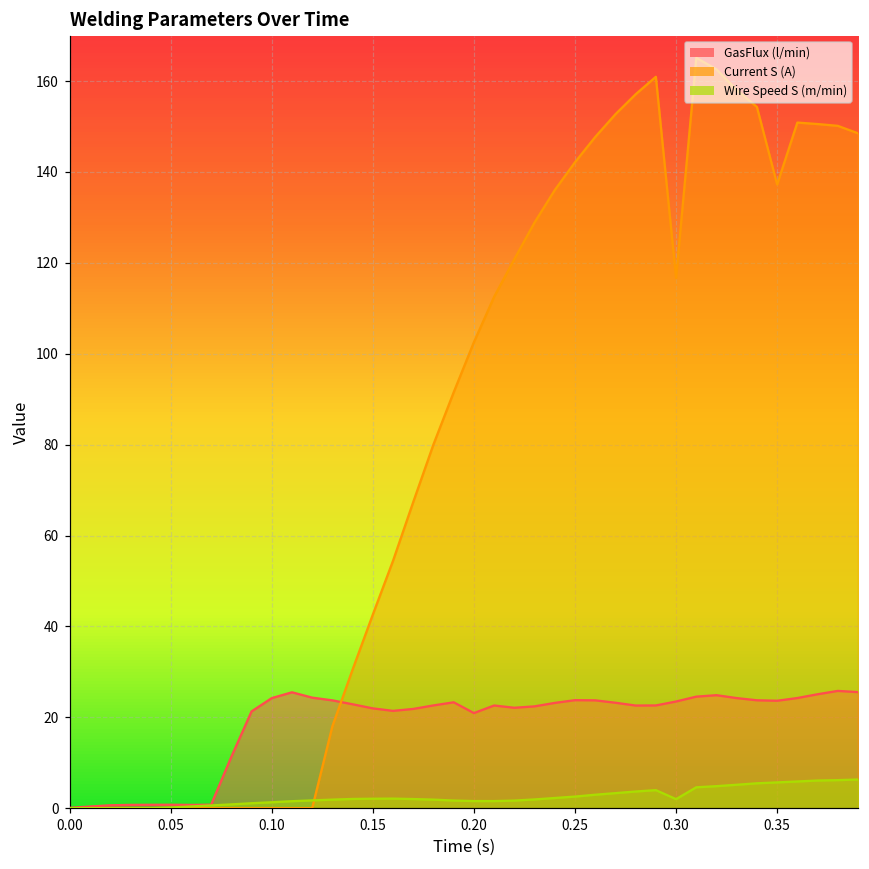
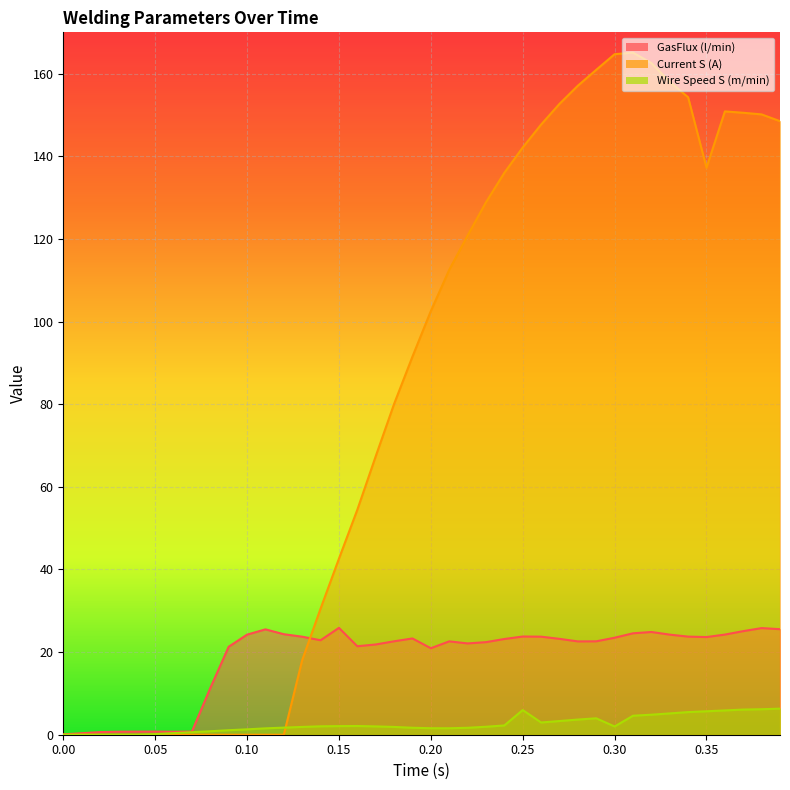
GasFlux (l/min), 0.15: 22 -> 26
Wire Speed S (m/min), 0.25: 3 -> 6
Current S (A), 0.30: 117 -> 165
